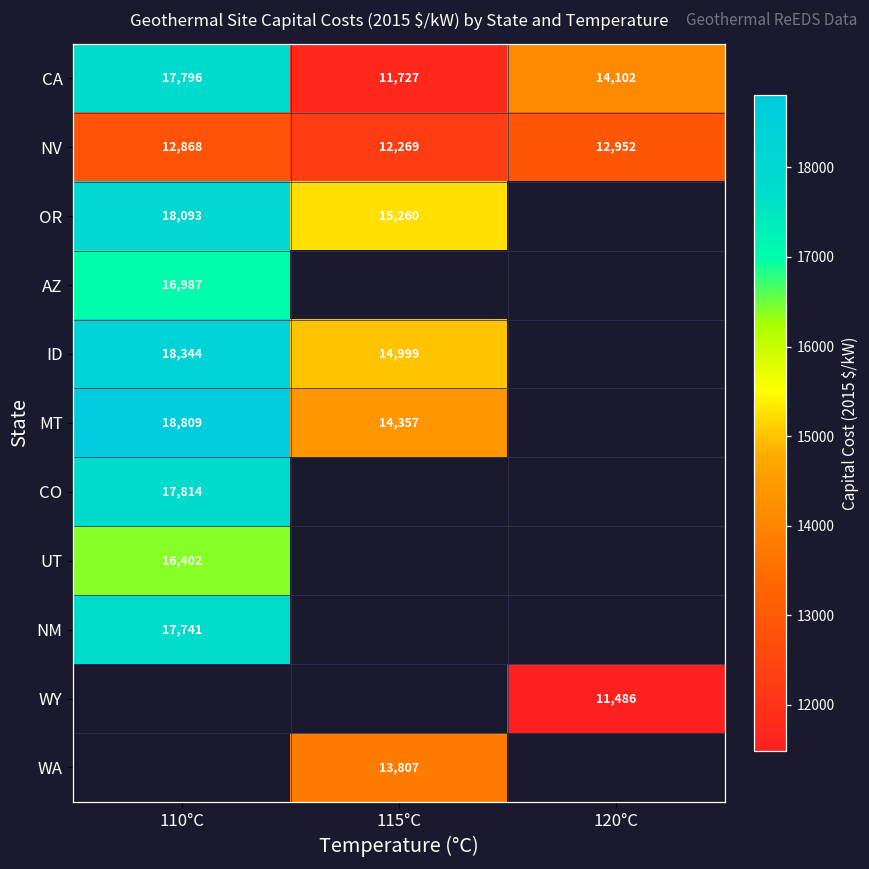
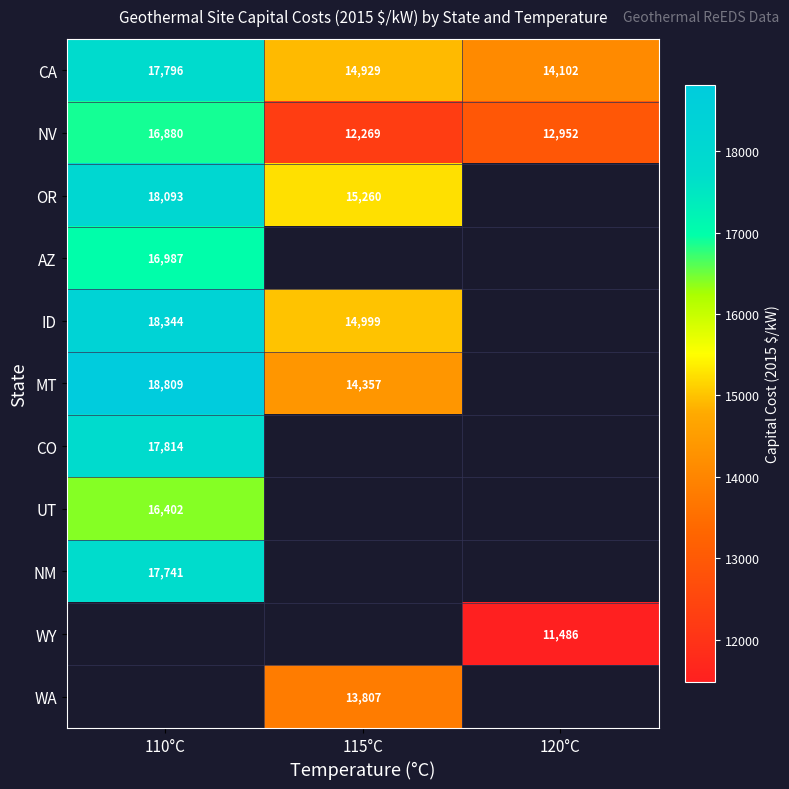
CA, 115°C: 11,727 -> 14,929
NV, 110°C: 12,868 -> 16,880
